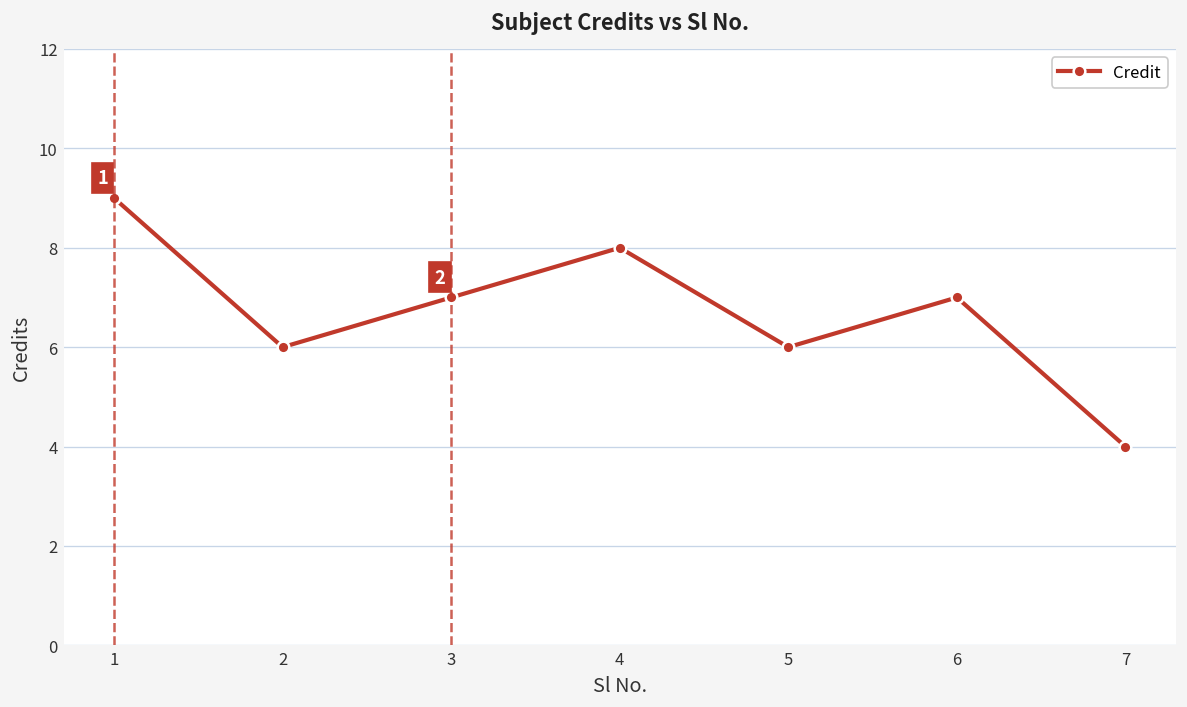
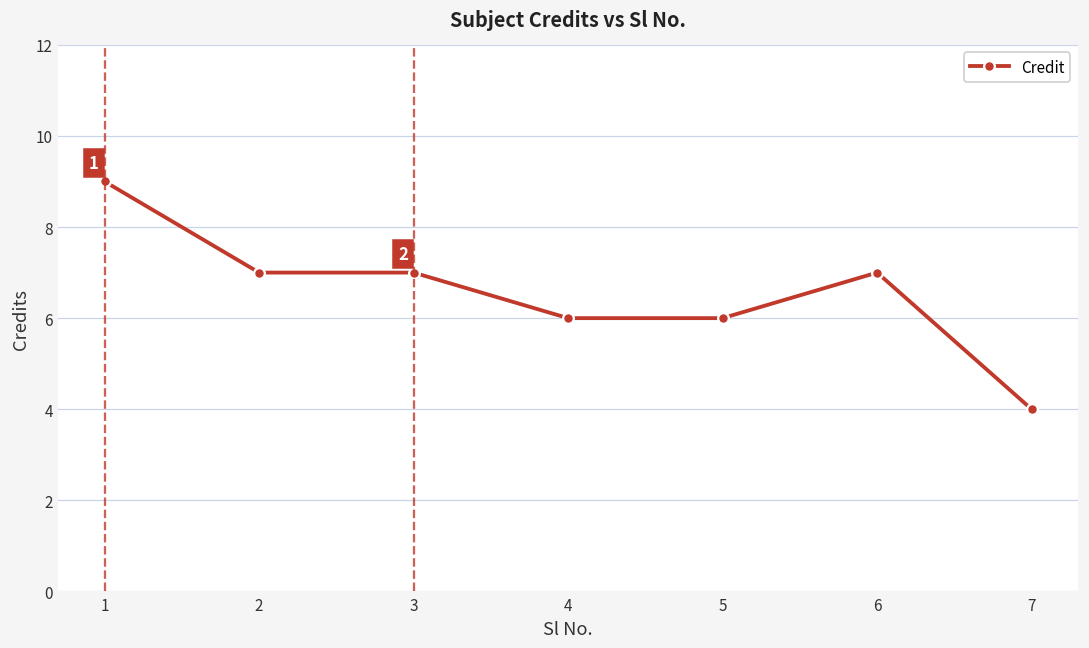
2: 6 -> 7
4: 8 -> 6
